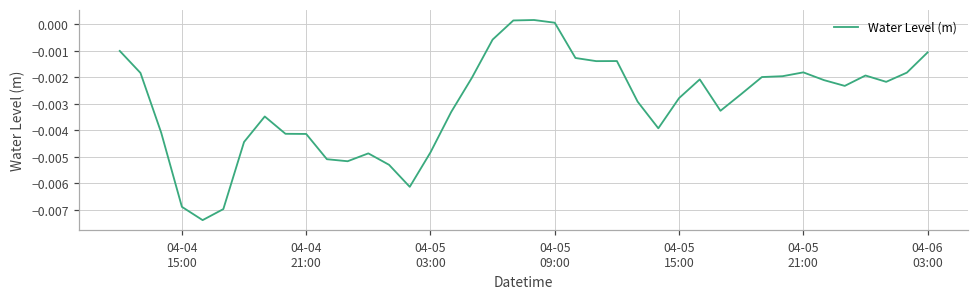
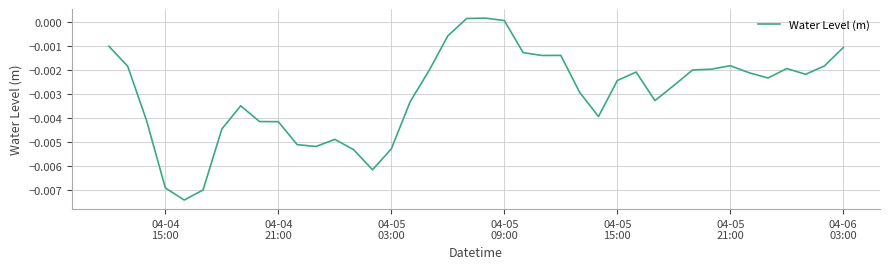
04-05 03:00: -0.0048 -> -0.0053
04-05 15:00: -0.0028 -> -0.0024
